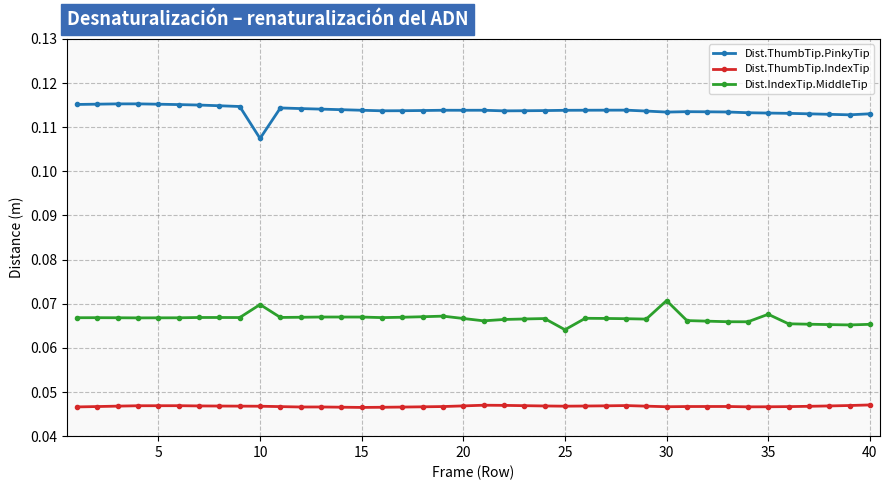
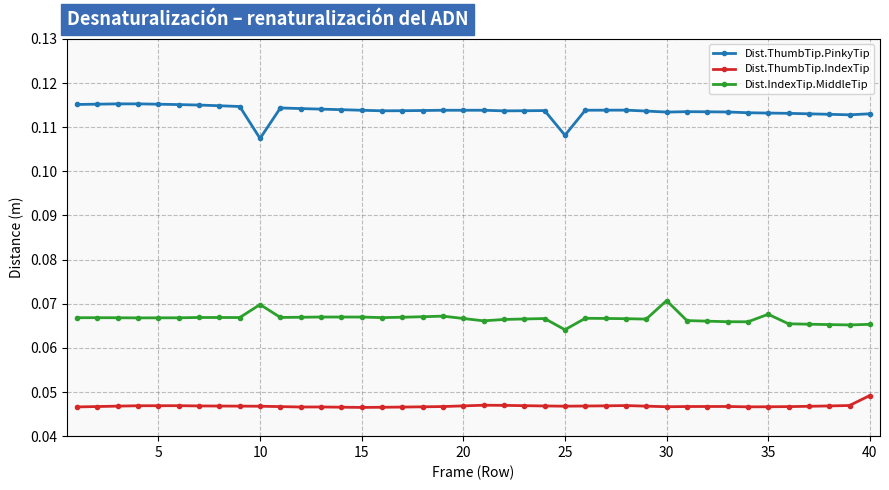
Dist.ThumbTip.PinkyTip, 25: 0.114 -> 0.108
Dist.ThumbTip.IndexTip, 40: 0.047 -> 0.049
